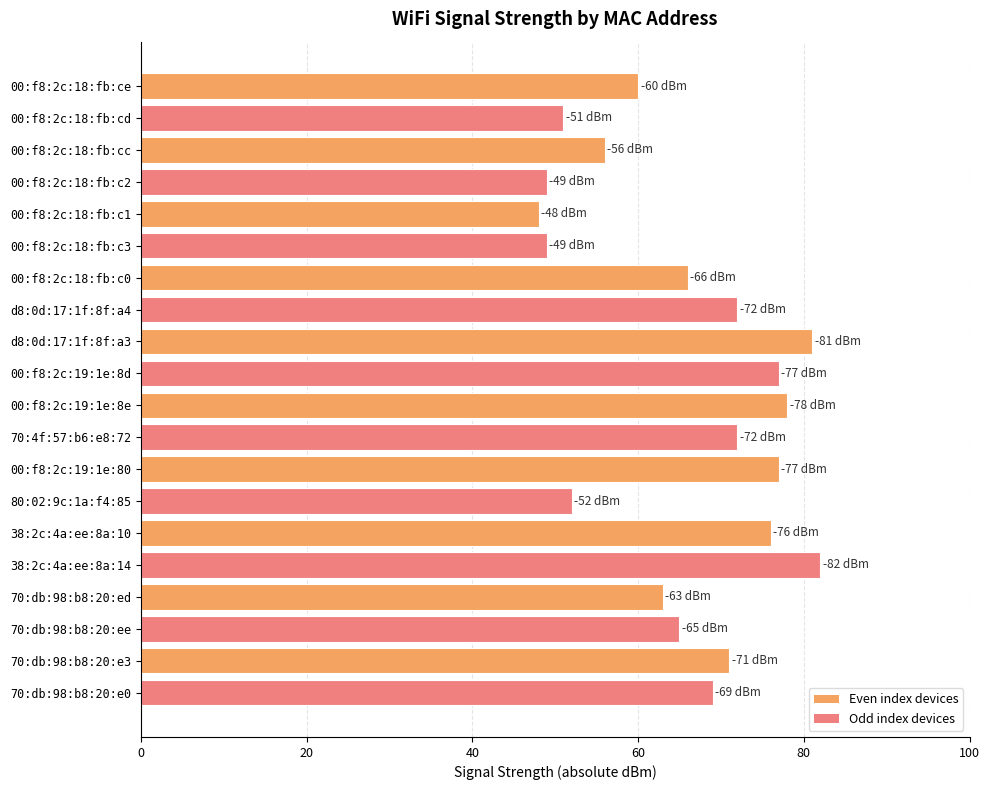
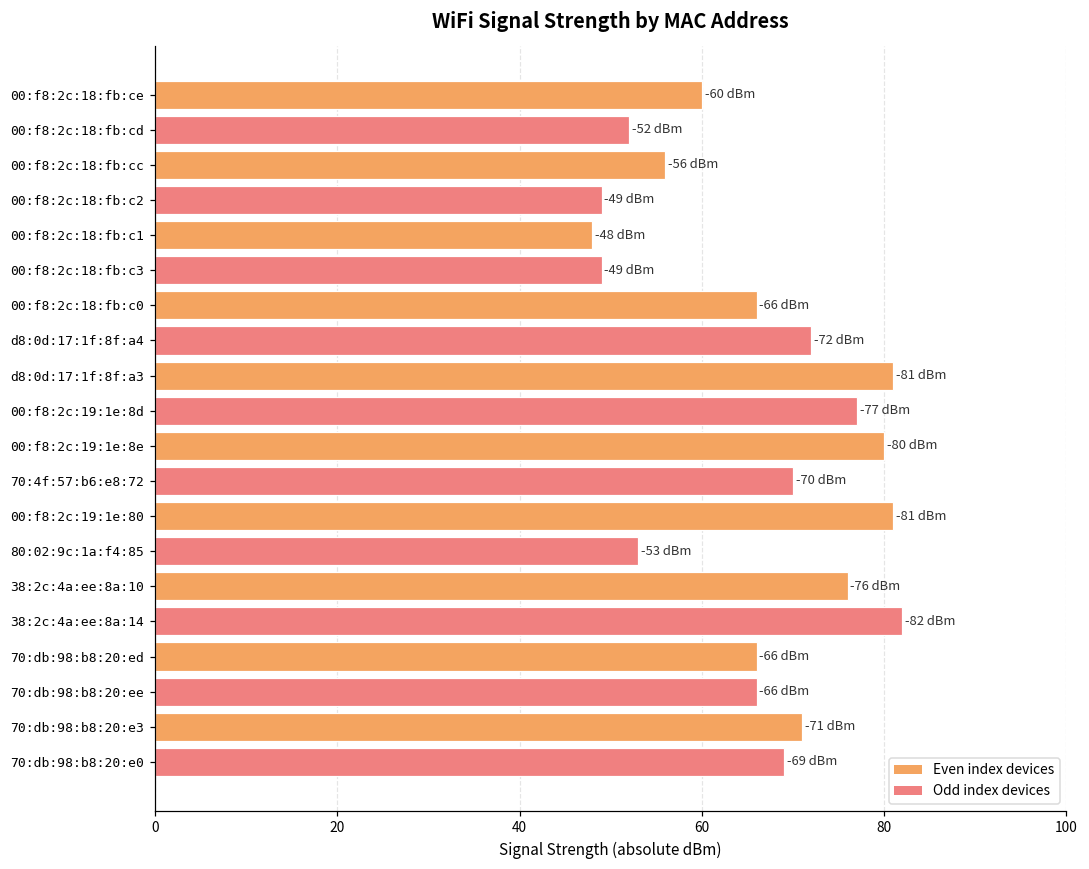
00:f8:2c:18:fb:cd: -51 -> -52
00:f8:2c:19:1e:8e: -78 -> -80
70:4f:57:b6:e8:72: -72 -> -70
00:f8:2c:19:1e:80: -77 -> -81
80:02:9c:1a:f4:85: -52 -> -53
70:db:98:b8:20:ed: -63 -> -66
70:db:98:b8:20:ee: -65 -> -66
